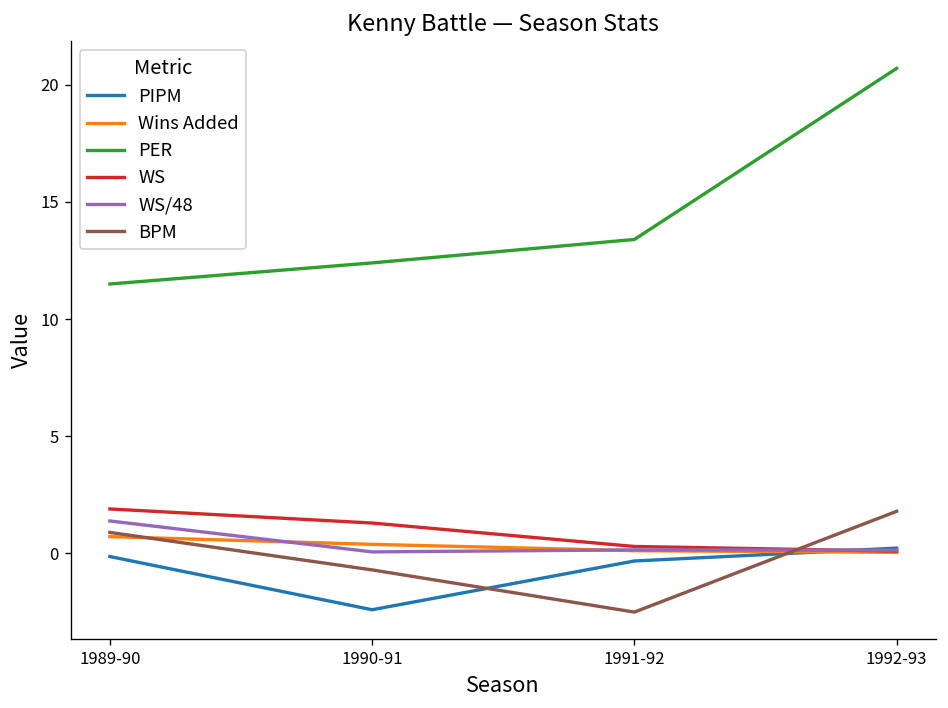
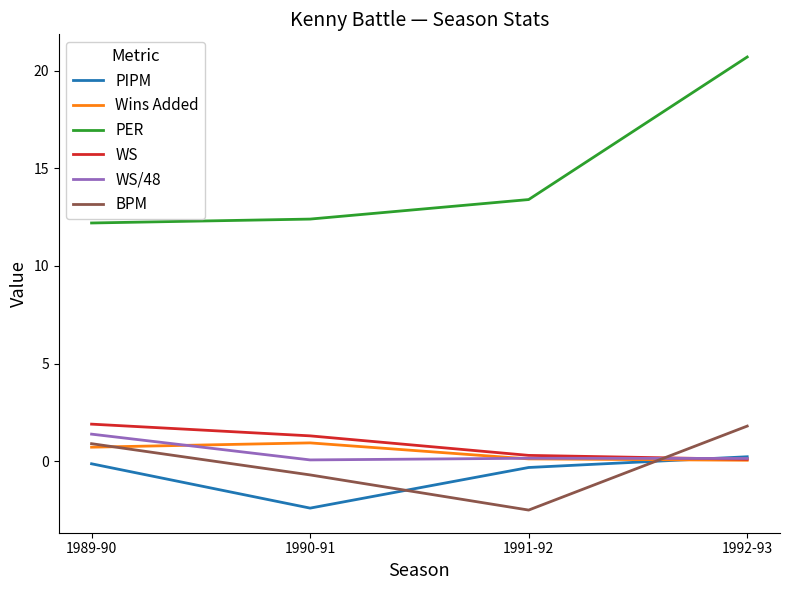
PER, 1989-90: 11.5 -> 12.2
Wins Added, 1990-91: 0.4 -> 0.9
